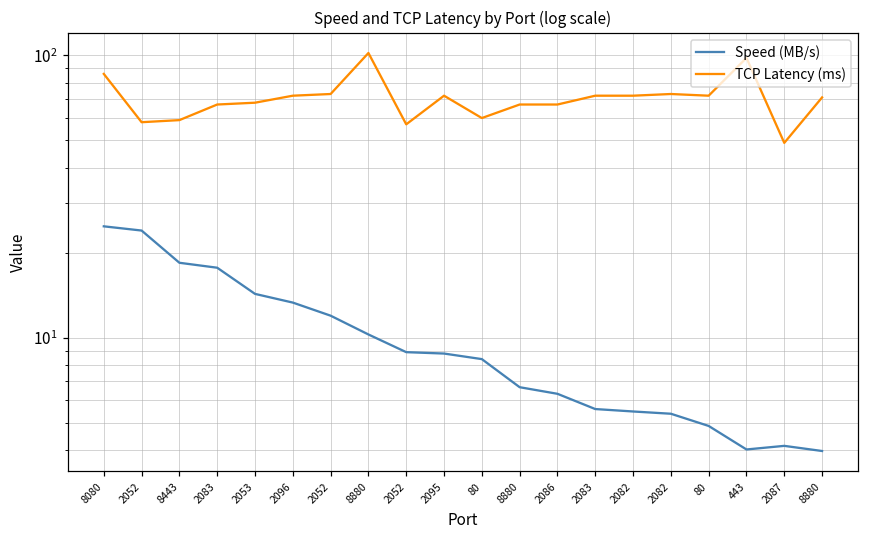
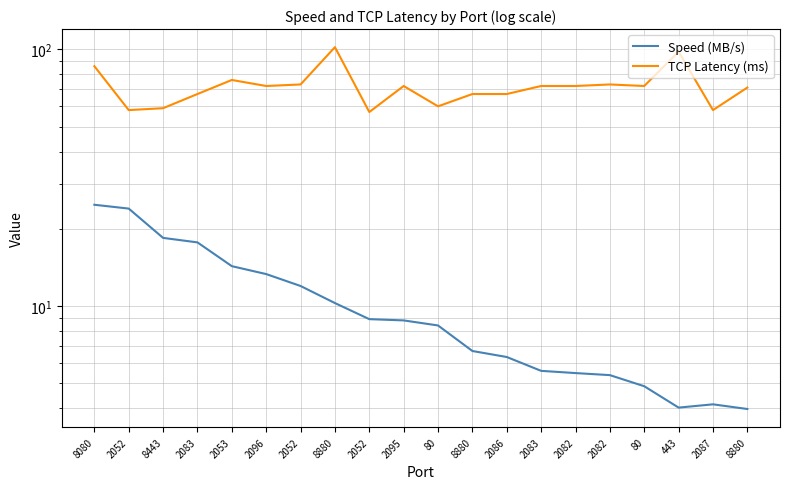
TCP Latency (ms), 2053: 68 -> 76
TCP Latency (ms), 2087: 49 -> 58
